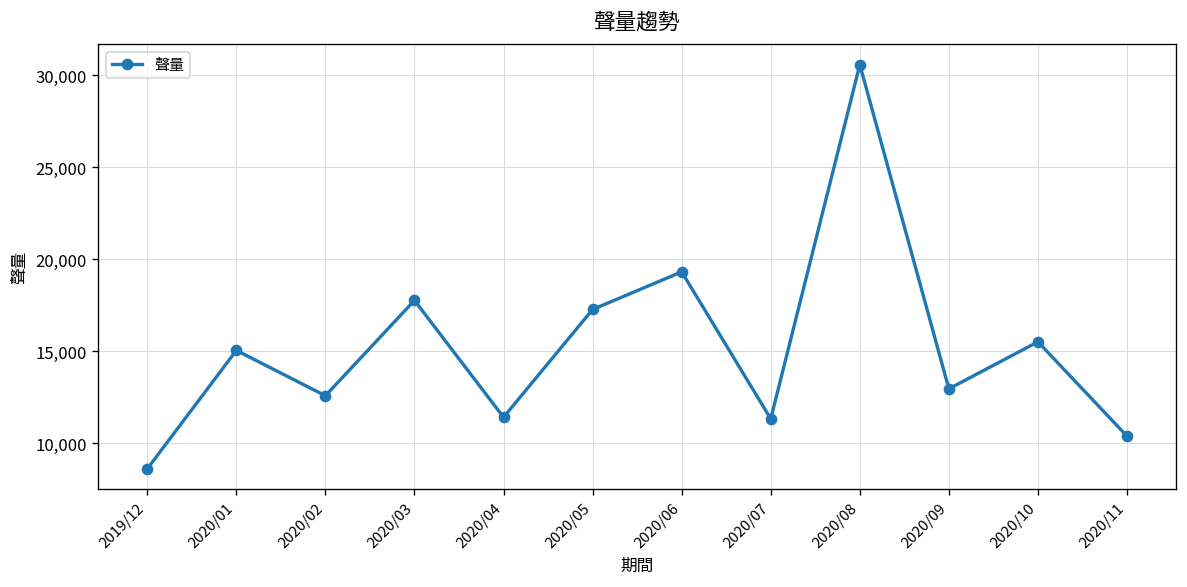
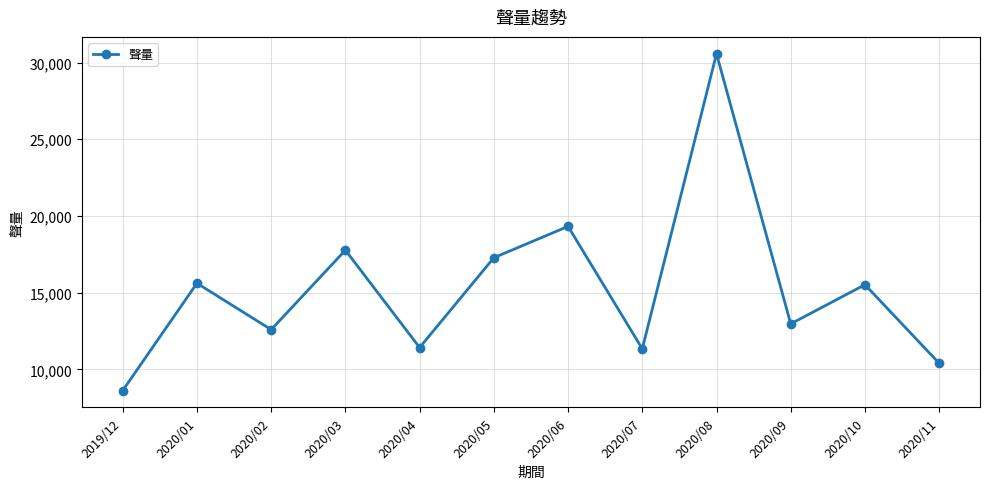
2020/01: 15,100 -> 15,600
